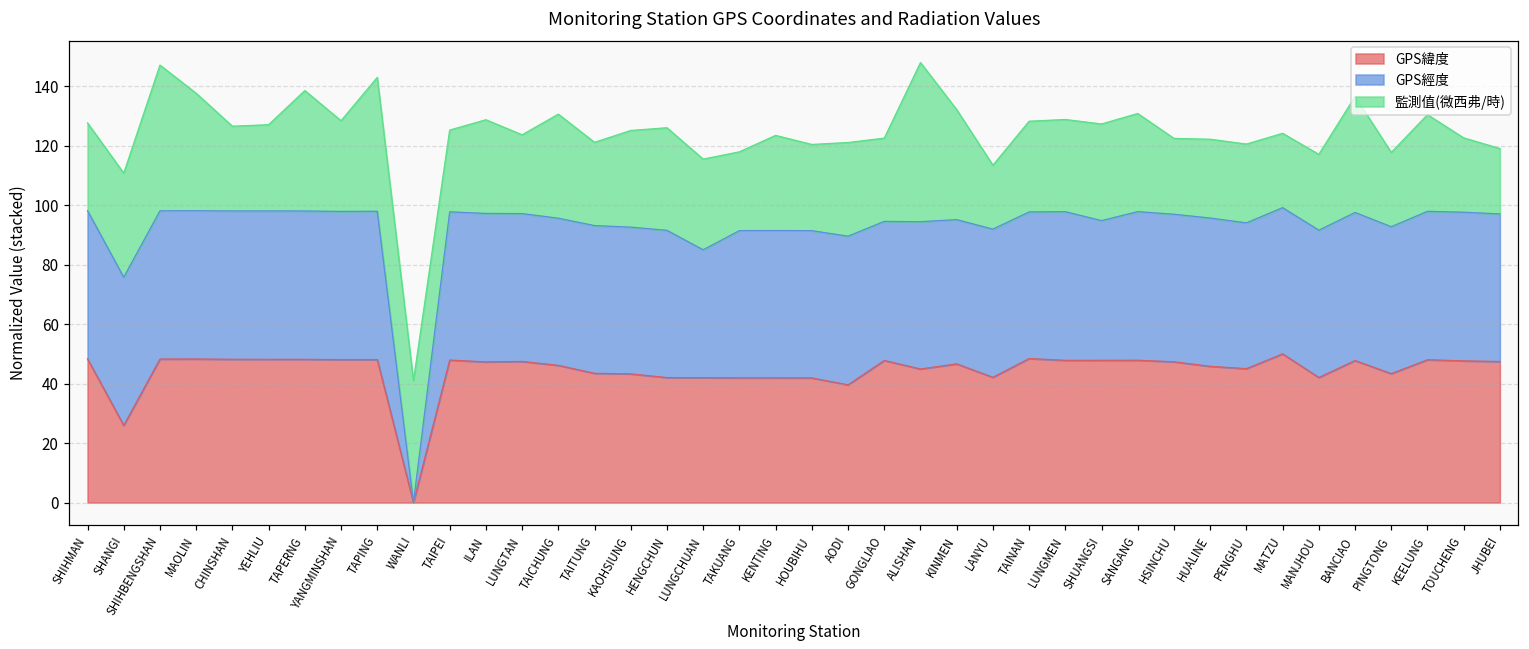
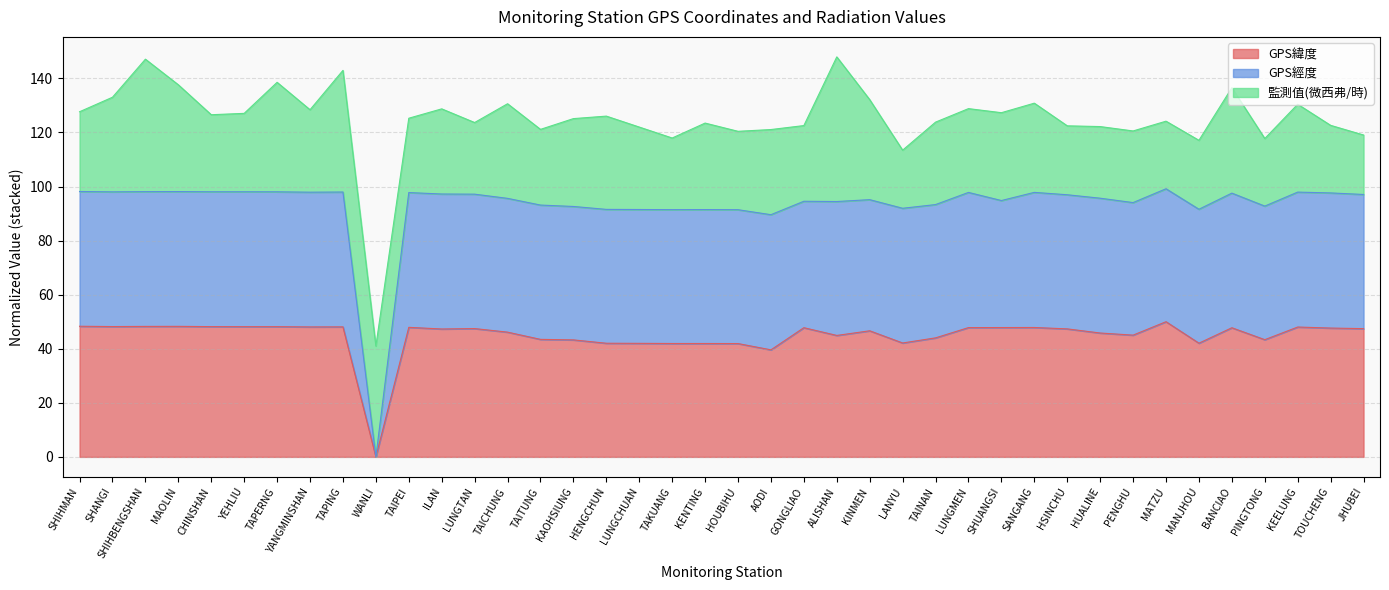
GPS緯度, SHANGI: 26 -> 48
GPS經度, LUNGCHUAN: 43 -> 50
GPS緯度, TAINAN: 48 -> 44
